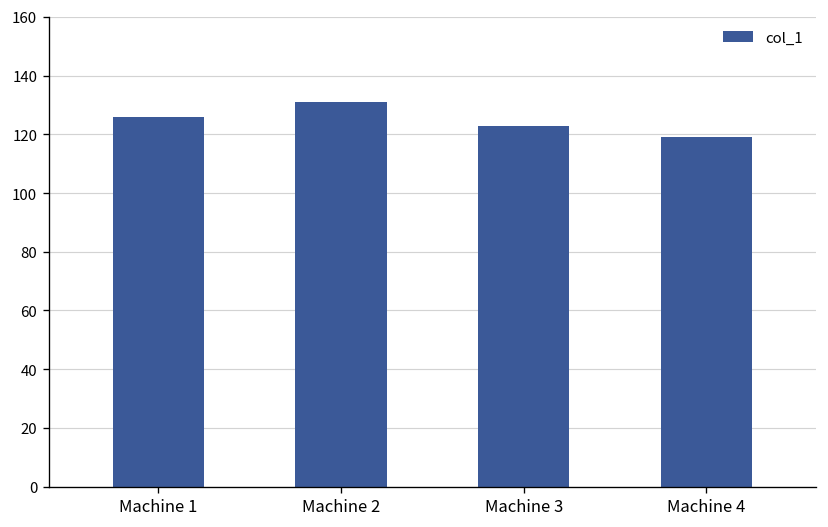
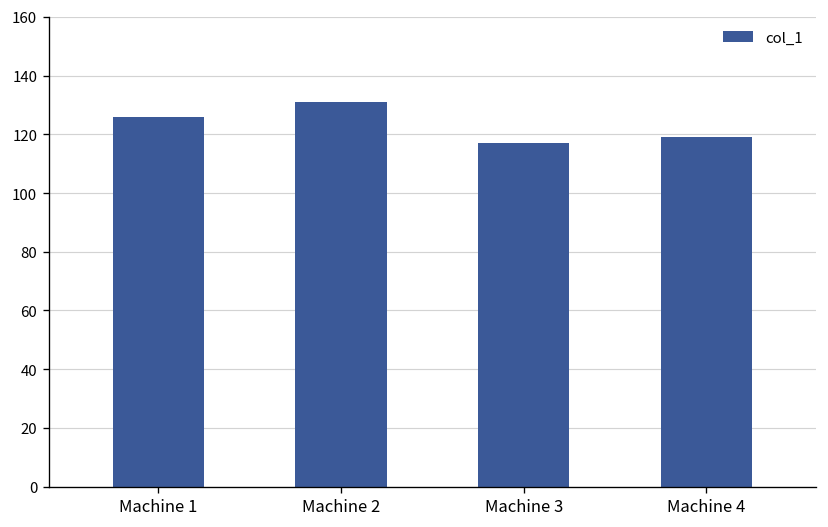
Machine 3: 123 -> 117
